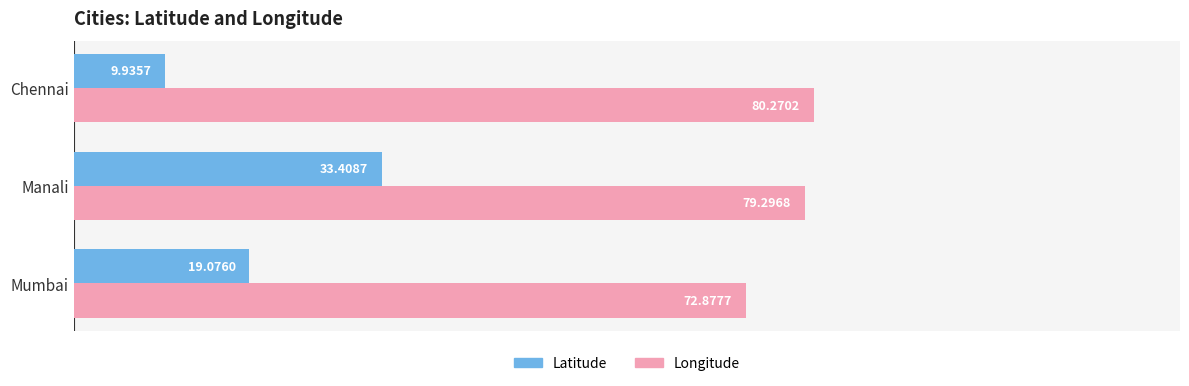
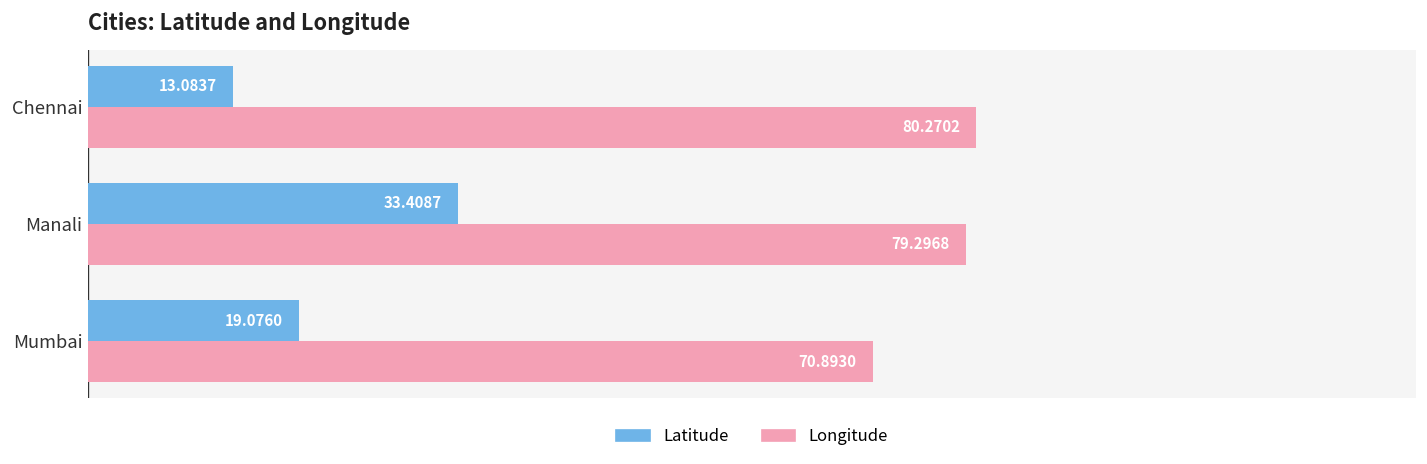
Latitude, Chennai: 9.9357 -> 13.0837
Longitude, Mumbai: 72.8777 -> 70.8930
